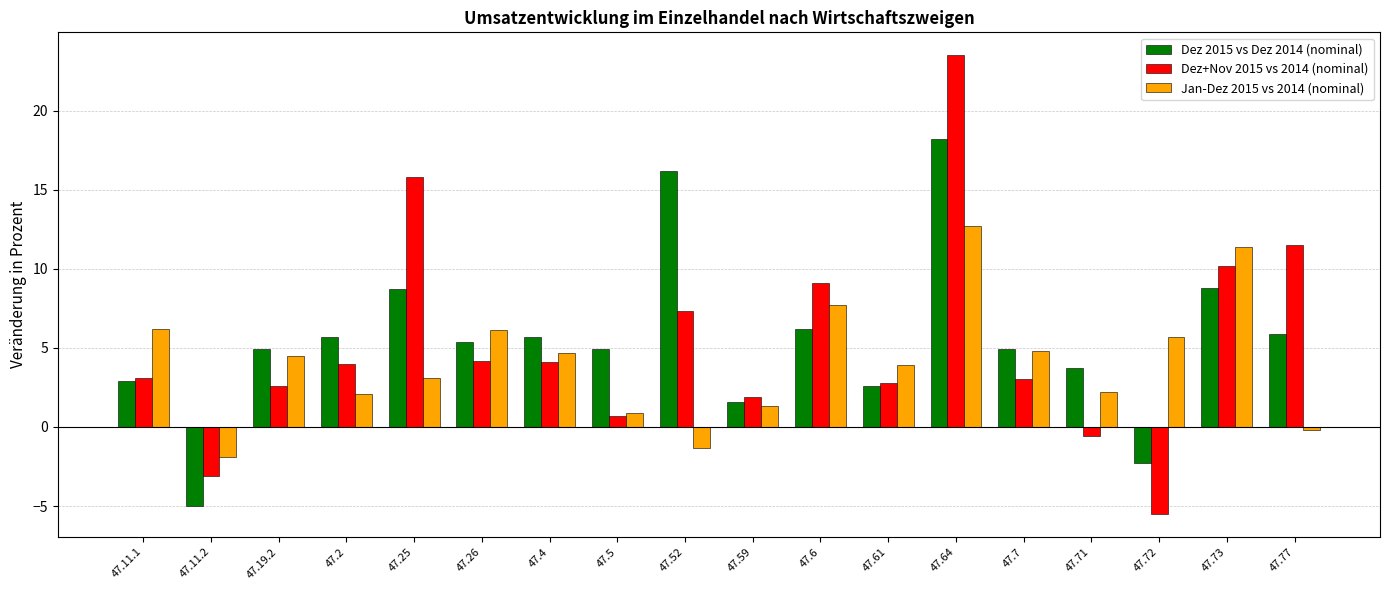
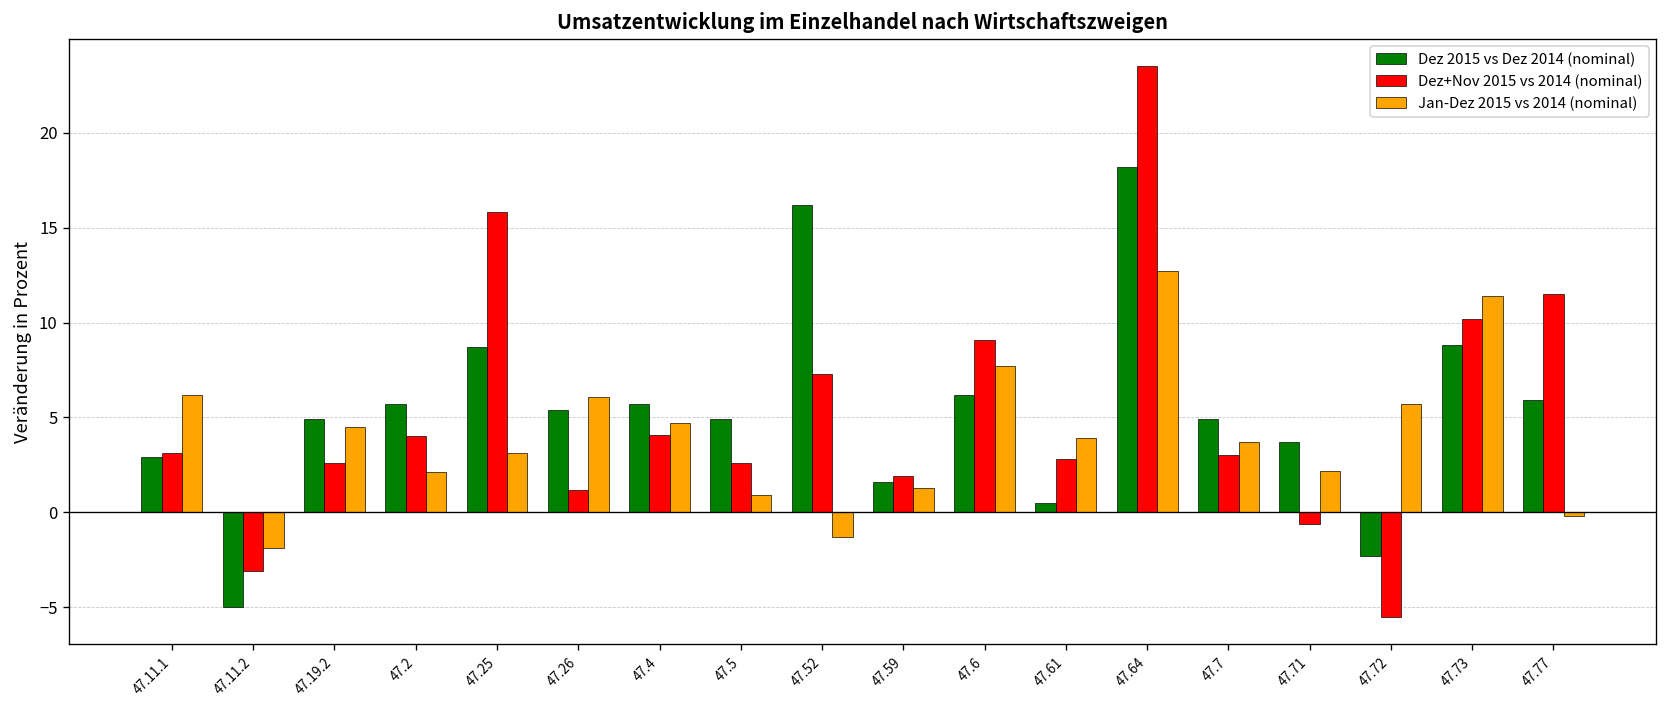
Dez+Nov 2015 vs 2014 (nominal), 47.26: 4.2 -> 1.2
Dez+Nov 2015 vs 2014 (nominal), 47.5: 0.7 -> 2.6
Dez 2015 vs Dez 2014 (nominal), 47.61: 2.6 -> 0.5
Jan-Dez 2015 vs 2014 (nominal), 47.7: 4.8 -> 3.7
